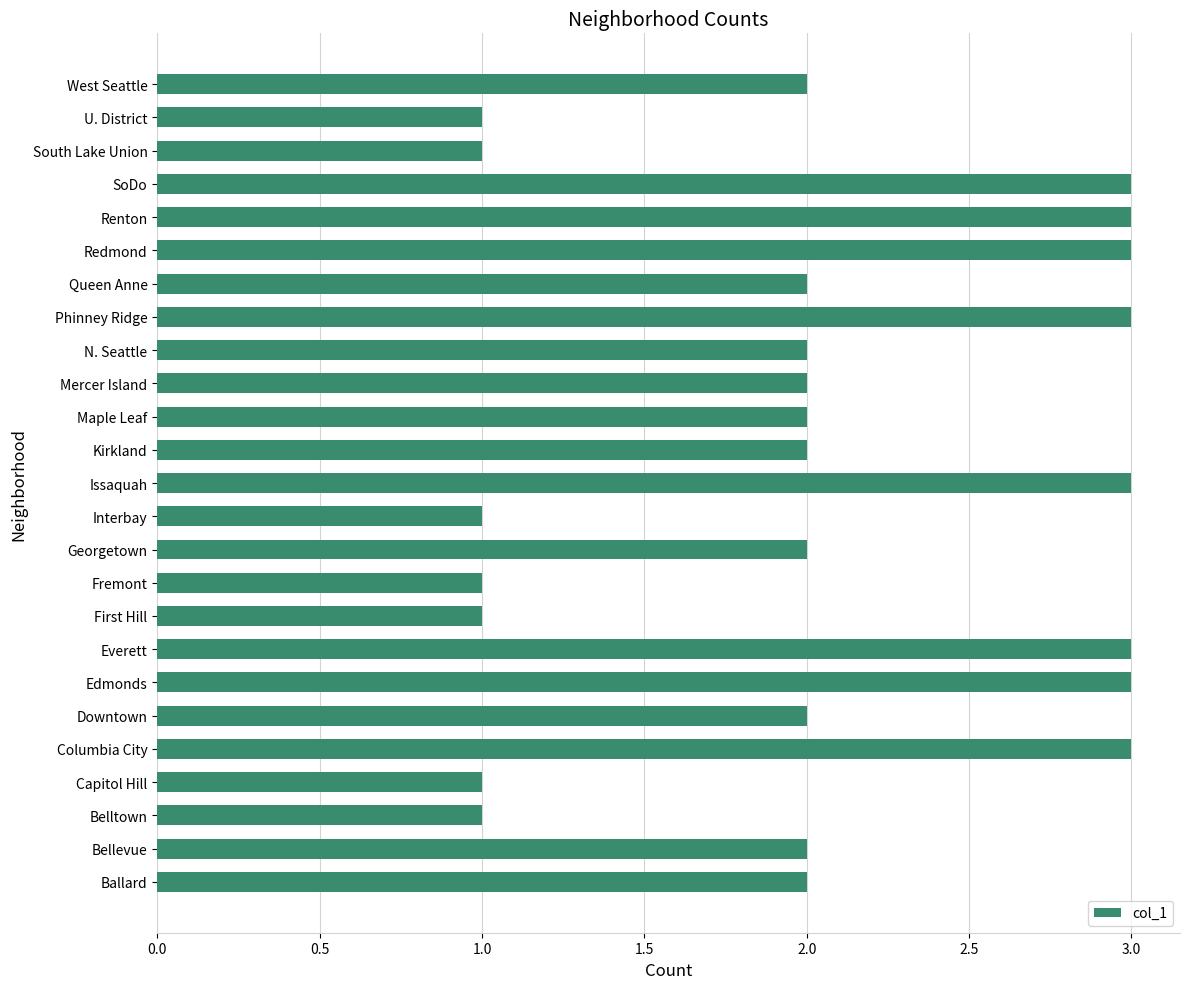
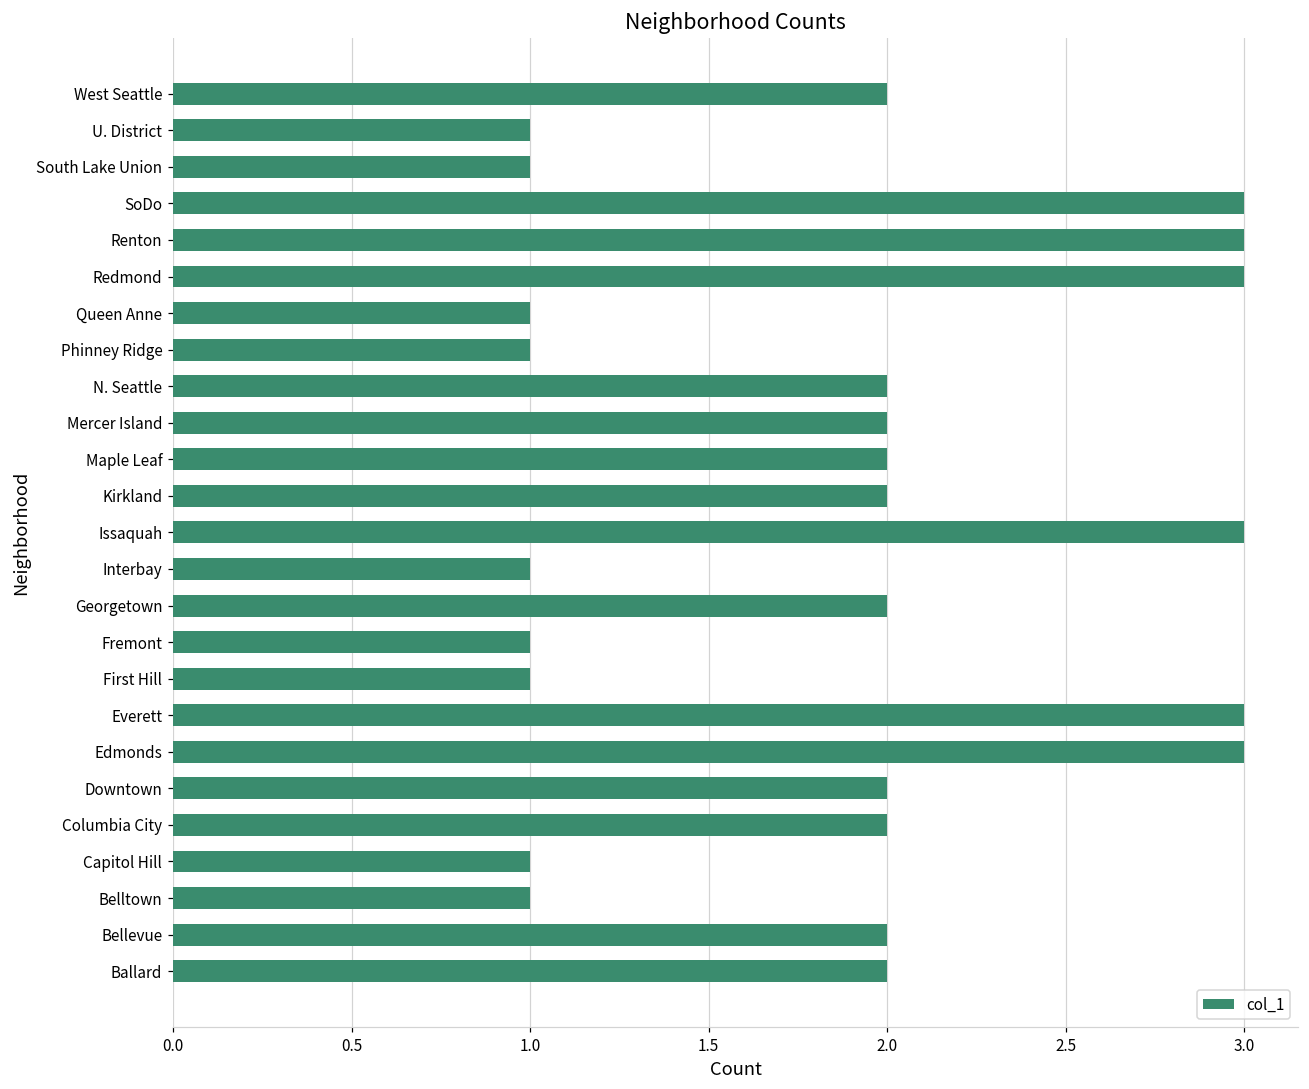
Queen Anne: 2 -> 1
Phinney Ridge: 3 -> 1
Columbia City: 3 -> 2
